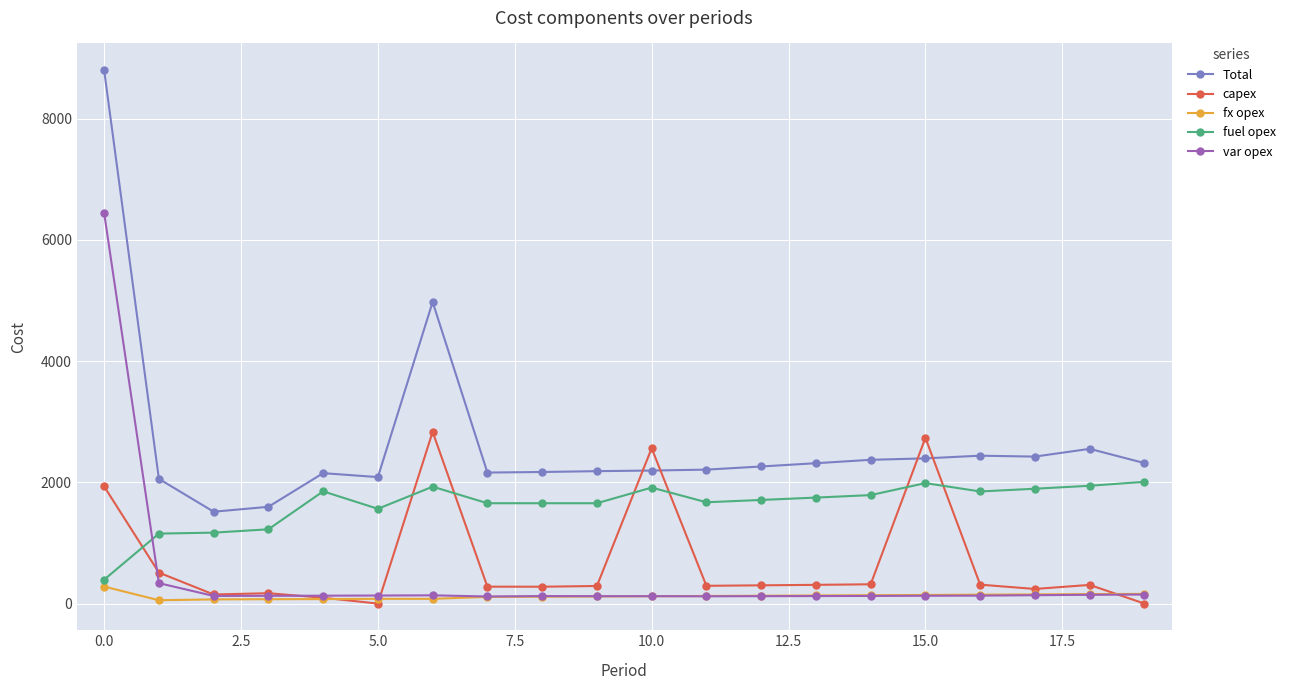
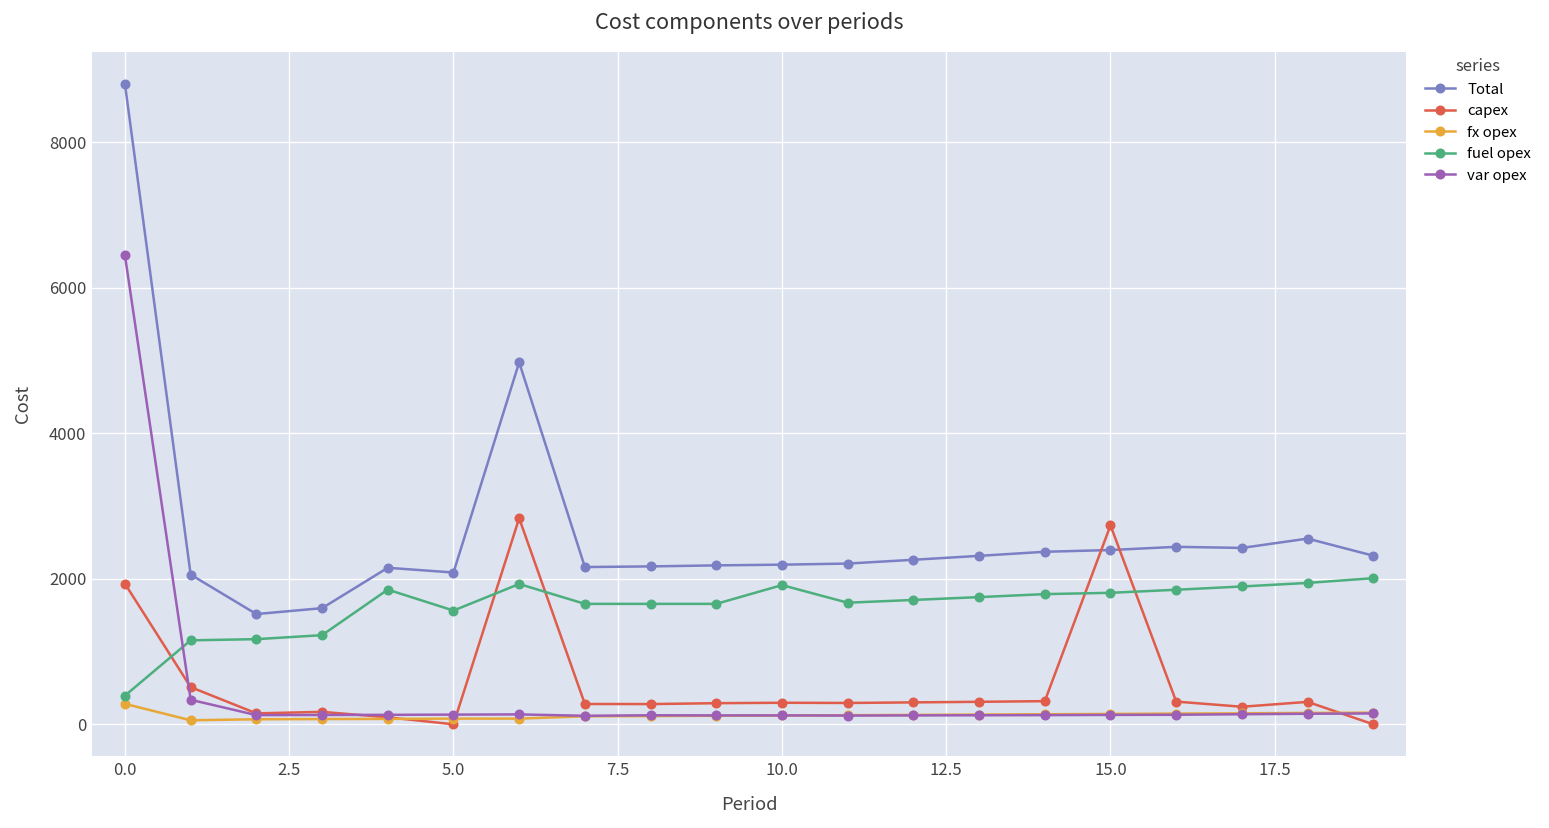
capex, 10.0: 2600 -> 300
fuel opex, 15.0: 2000 -> 1800
